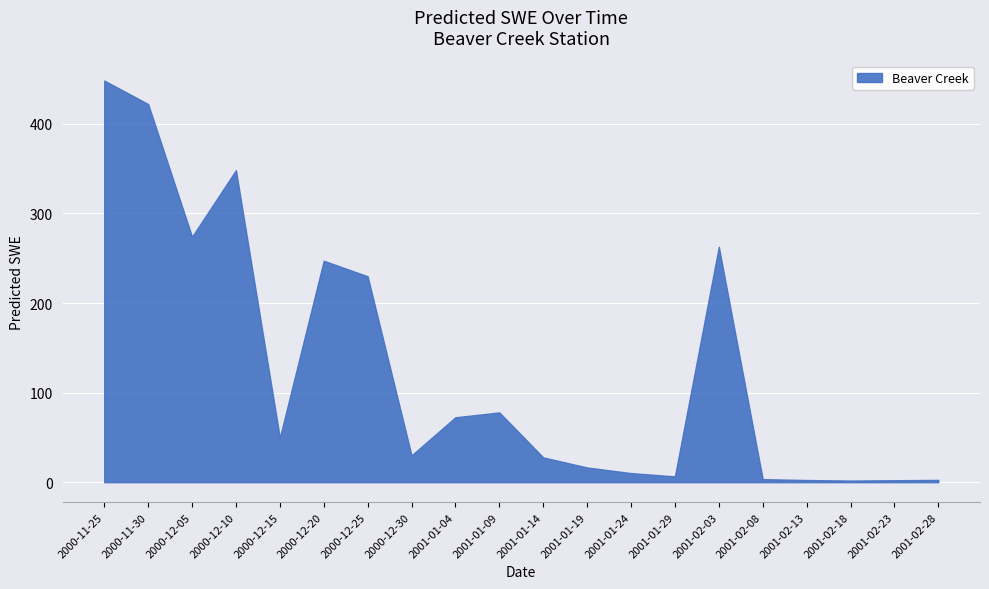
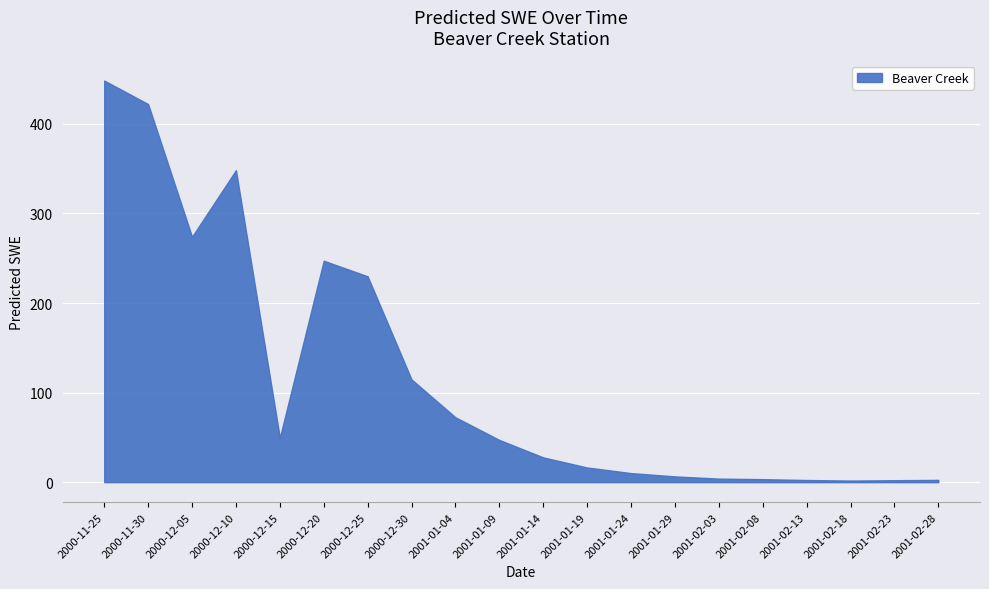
2000-12-30: 30 -> 110
2001-01-09: 80 -> 50
2001-02-03: 260 -> 0
